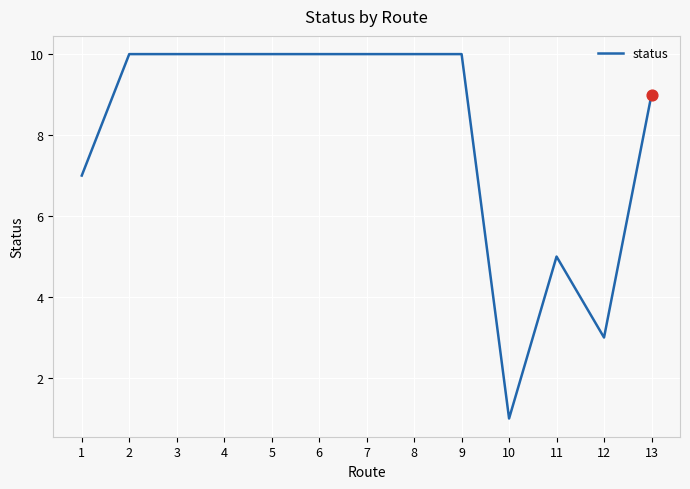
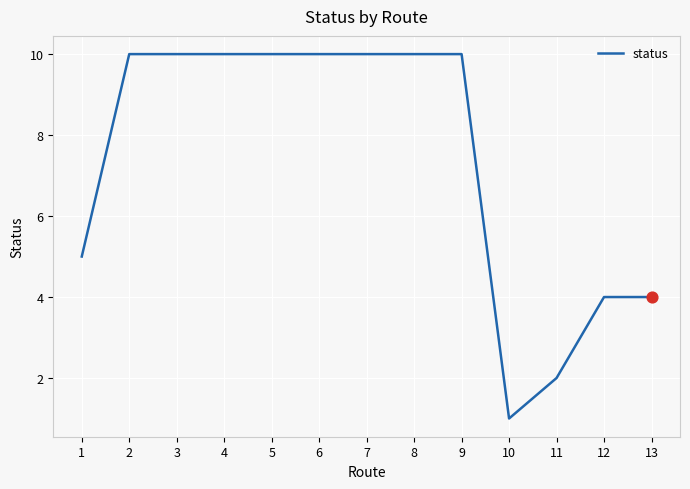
status, 1: 7 -> 5
status, 11: 5 -> 2
status, 12: 3 -> 4
status, 13: 9 -> 4
